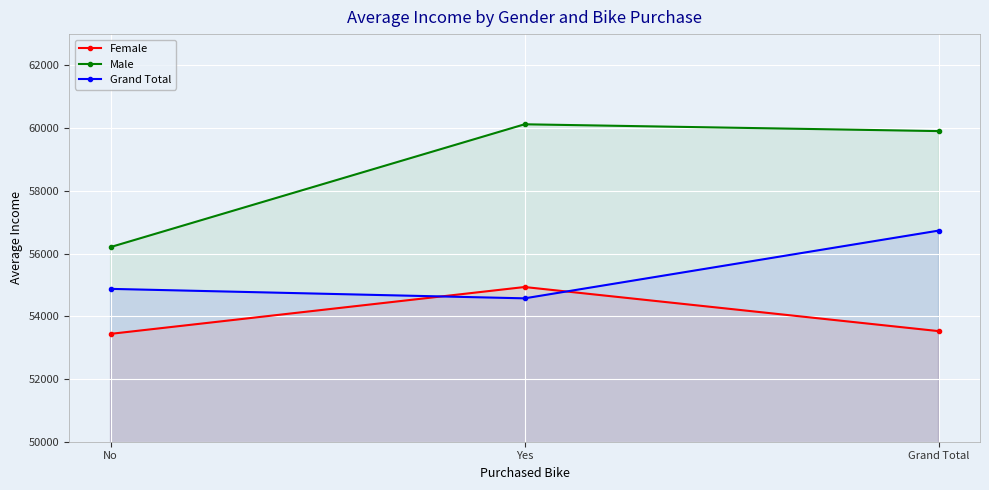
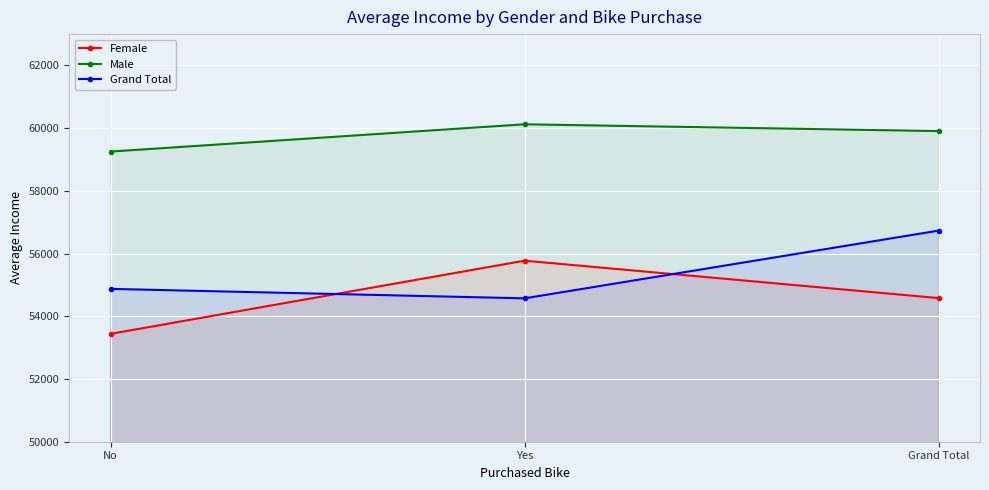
Male, No: 56200 -> 59300
Female, Yes: 54900 -> 55800
Female, Grand Total: 53500 -> 54600
